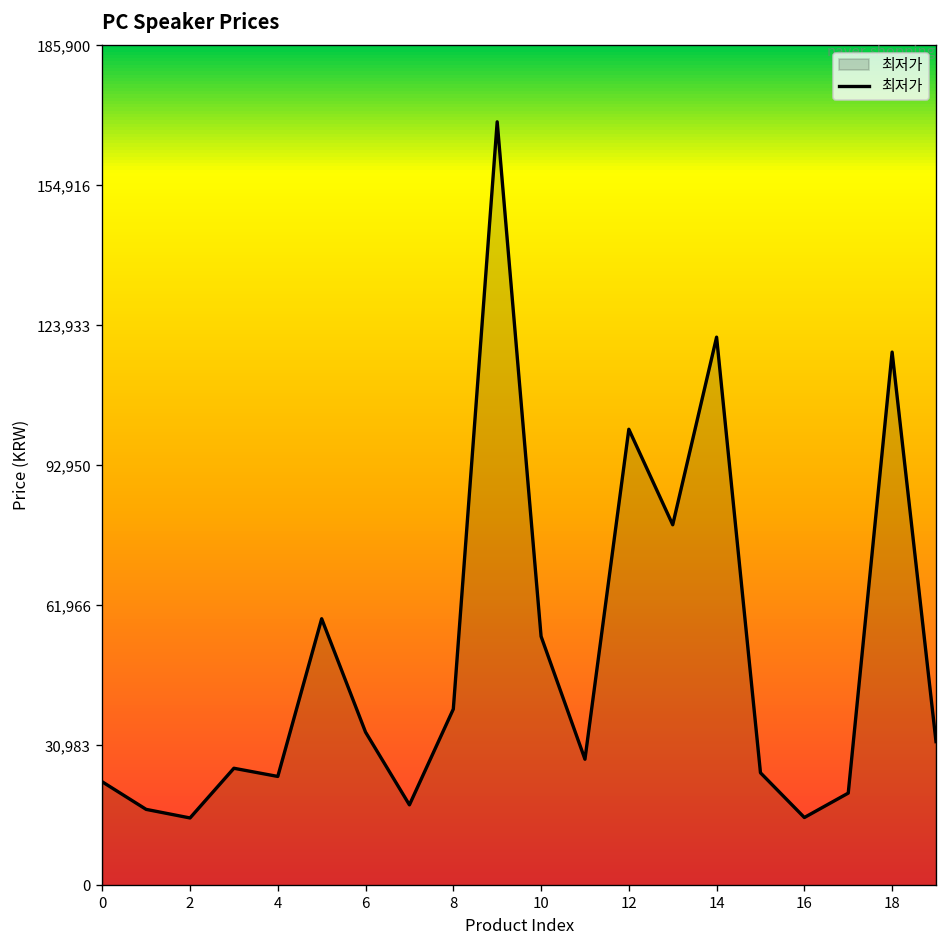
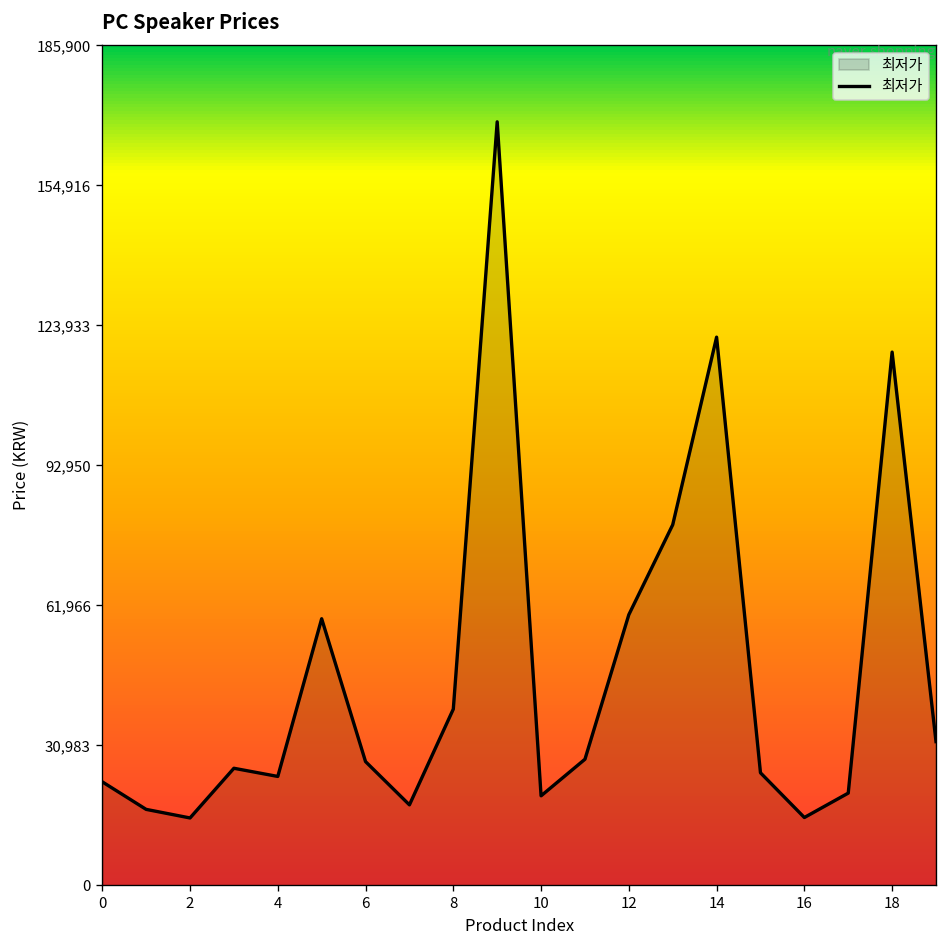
6: 34,000 -> 27,000
10: 55,000 -> 20,000
12: 101,000 -> 60,000
